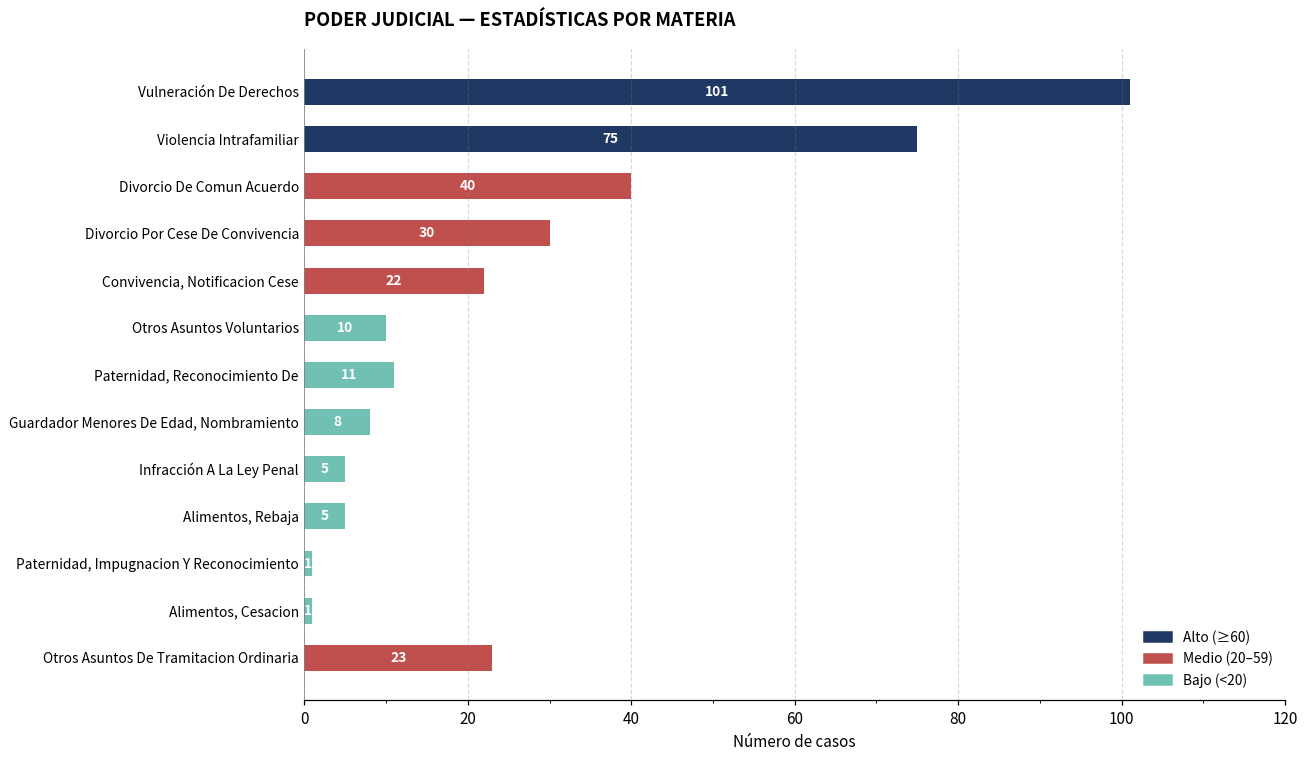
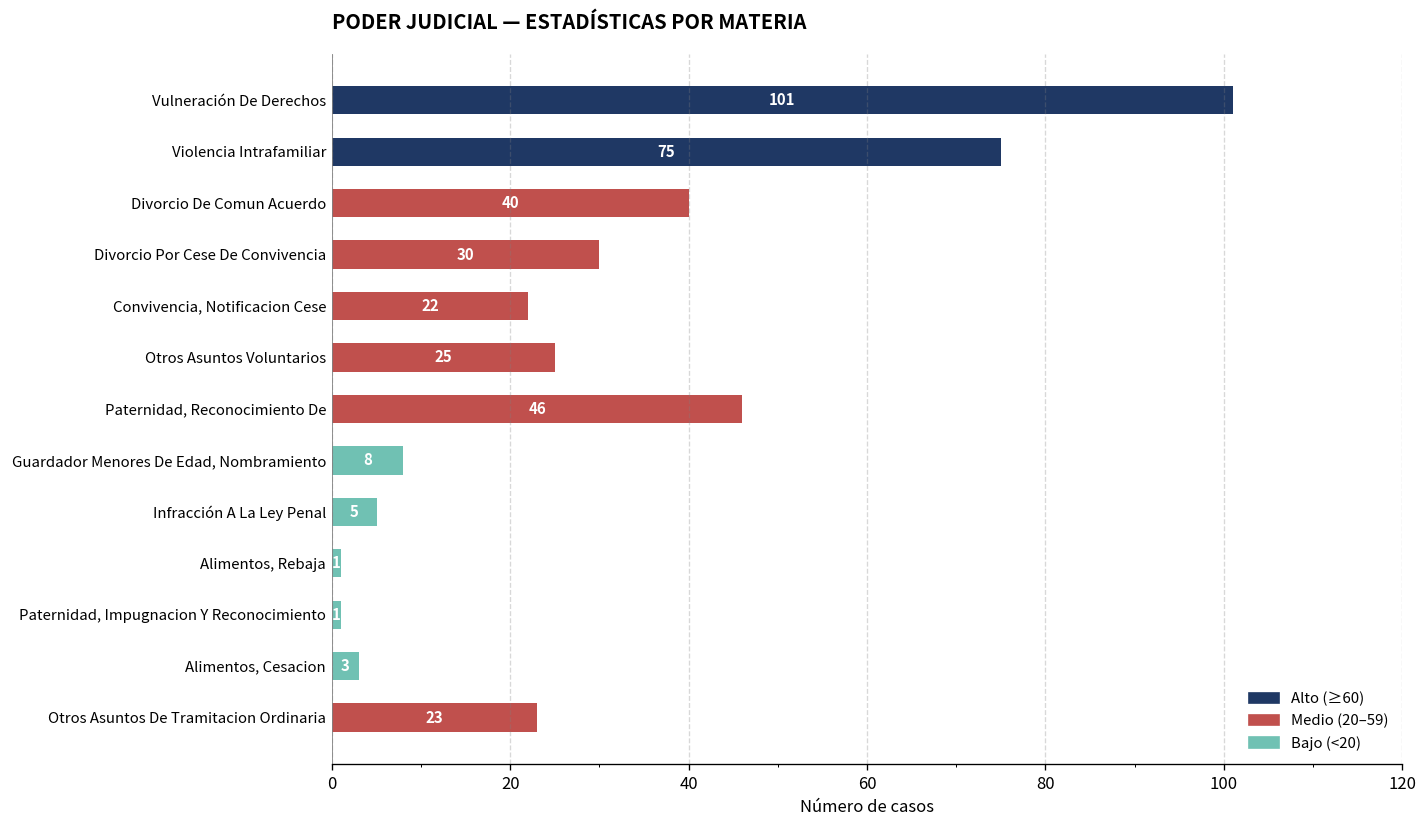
Otros Asuntos Voluntarios: 10 -> 25
Paternidad, Reconocimiento De: 11 -> 46
Alimentos, Rebaja: 5 -> 1
Alimentos, Cesacion: 1 -> 3
